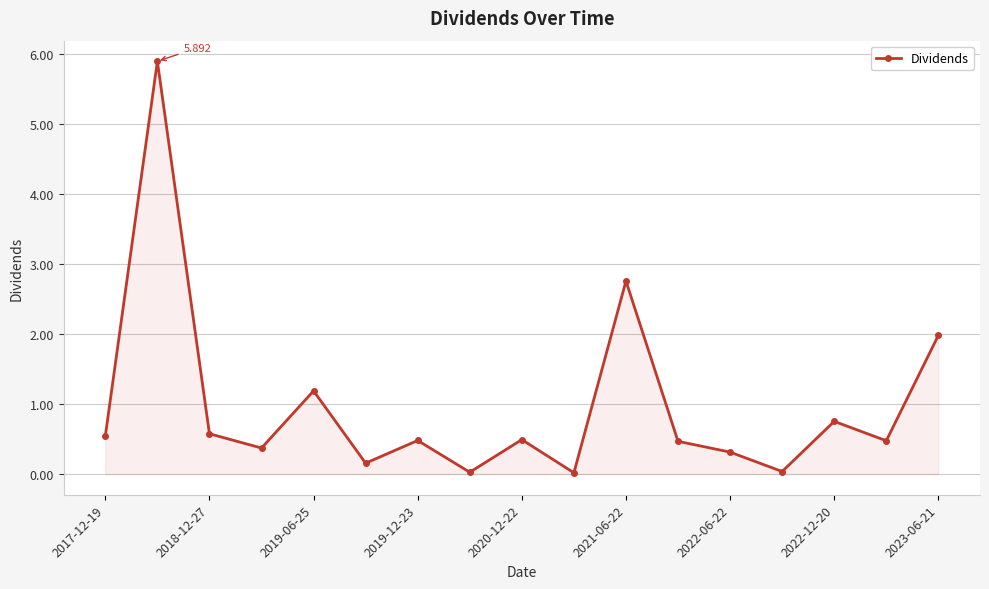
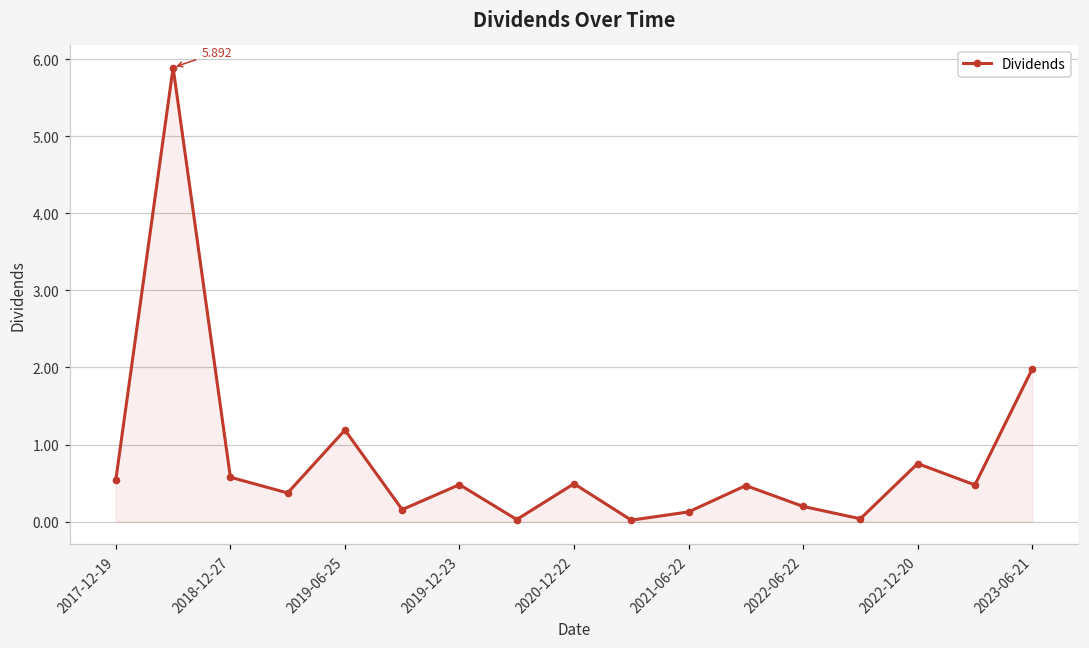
2021-06-22: 2.8 -> 0.1
2022-06-22: 0.3 -> 0.2
